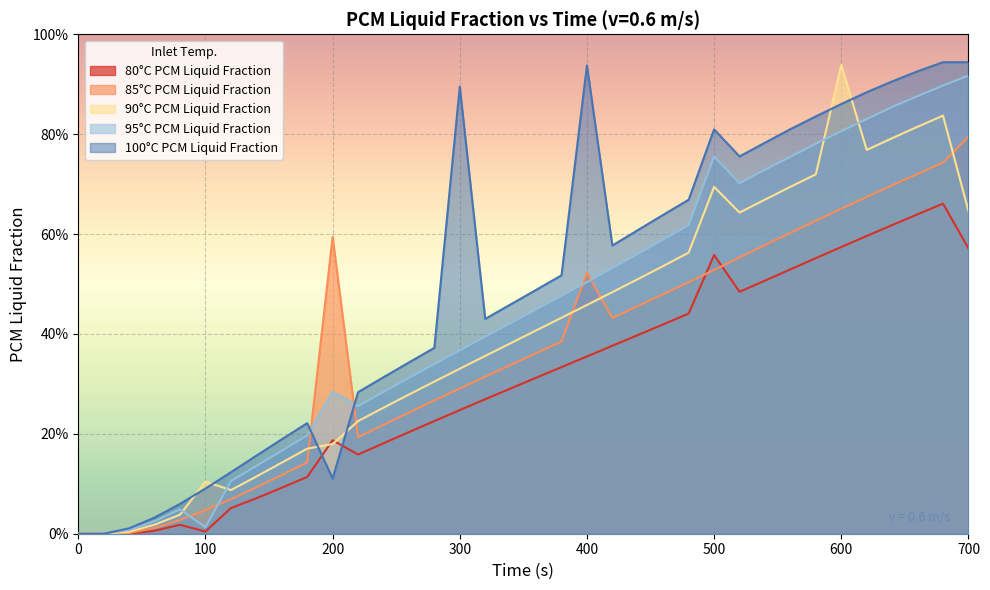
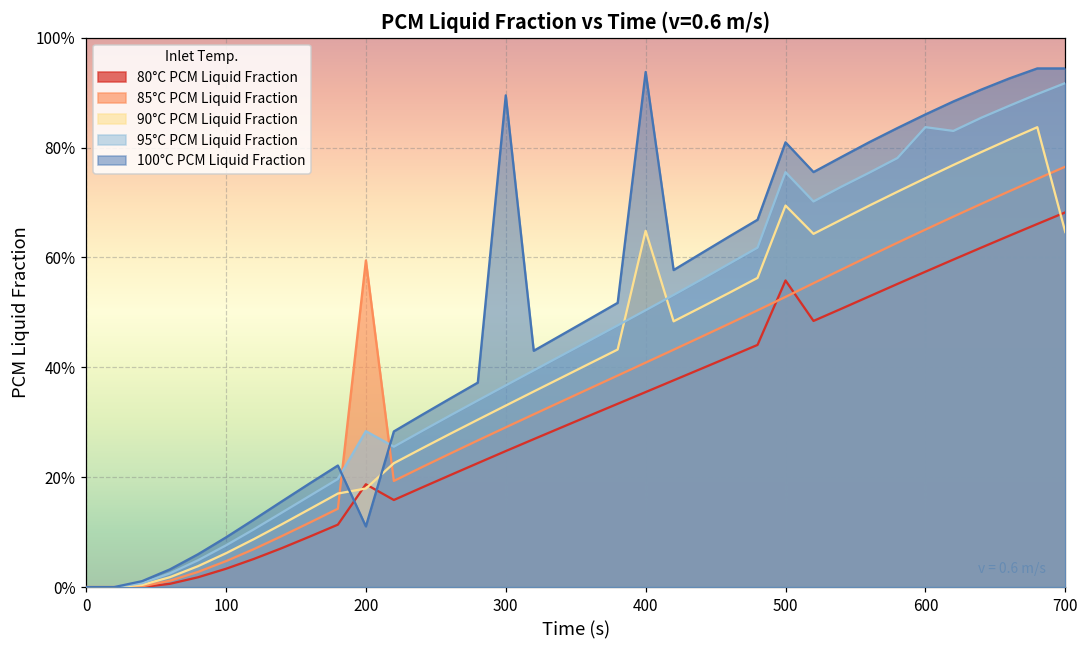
80°C PCM Liquid Fraction, 100: 0% -> 3%
90°C PCM Liquid Fraction, 100: 10% -> 6%
95°C PCM Liquid Fraction, 100: 1% -> 8%
85°C PCM Liquid Fraction, 400: 52% -> 41%
90°C PCM Liquid Fraction, 400: 46% -> 65%
90°C PCM Liquid Fraction, 600: 94% -> 74%
95°C PCM Liquid Fraction, 600: 81% -> 84%
80°C PCM Liquid Fraction, 700: 57% -> 68%
85°C PCM Liquid Fraction, 700: 80% -> 77%
